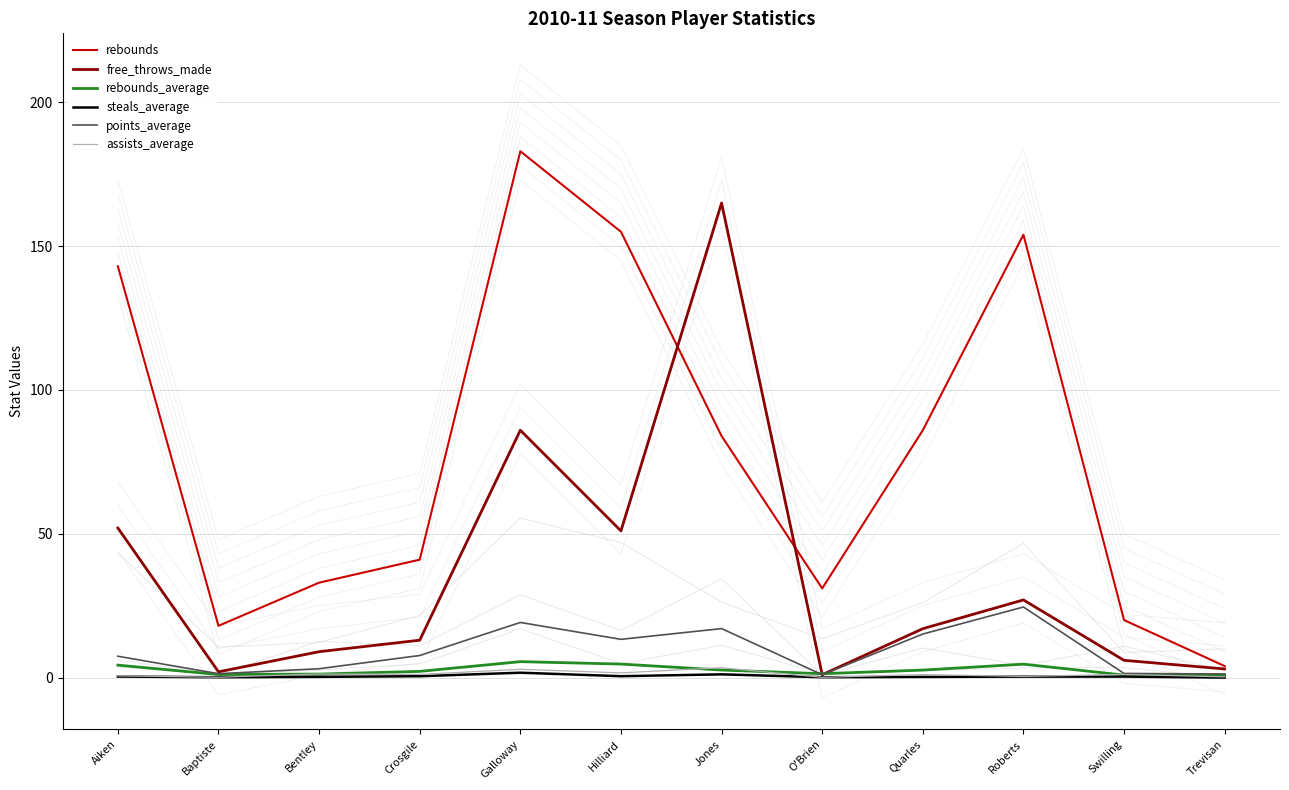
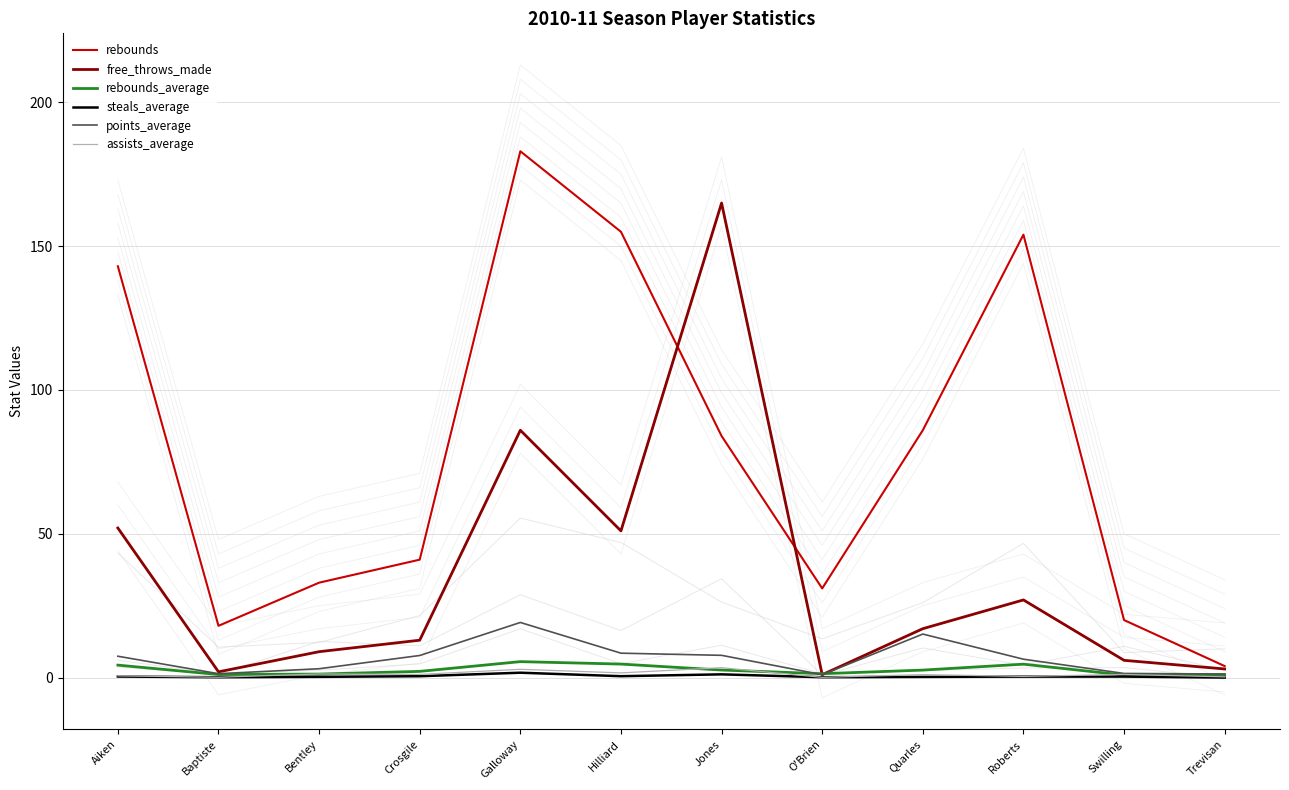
points_average, Hilliard: 13 -> 8
points_average, Jones: 17 -> 8
points_average, Roberts: 25 -> 6
